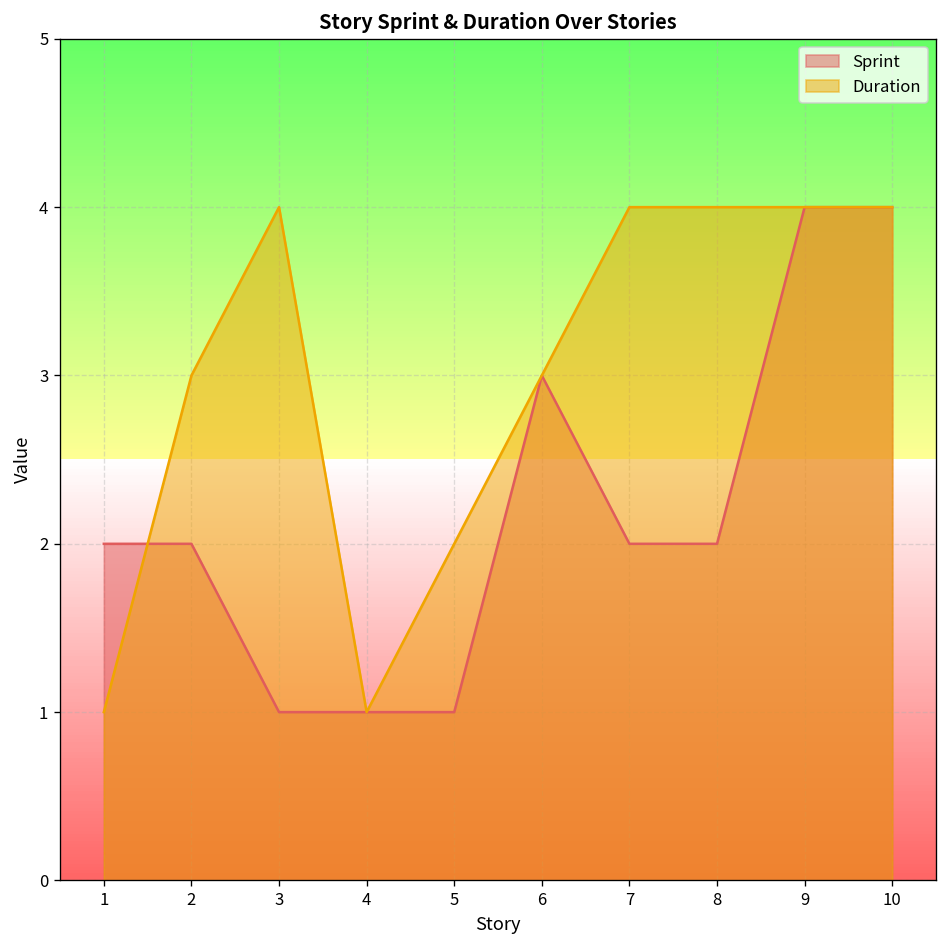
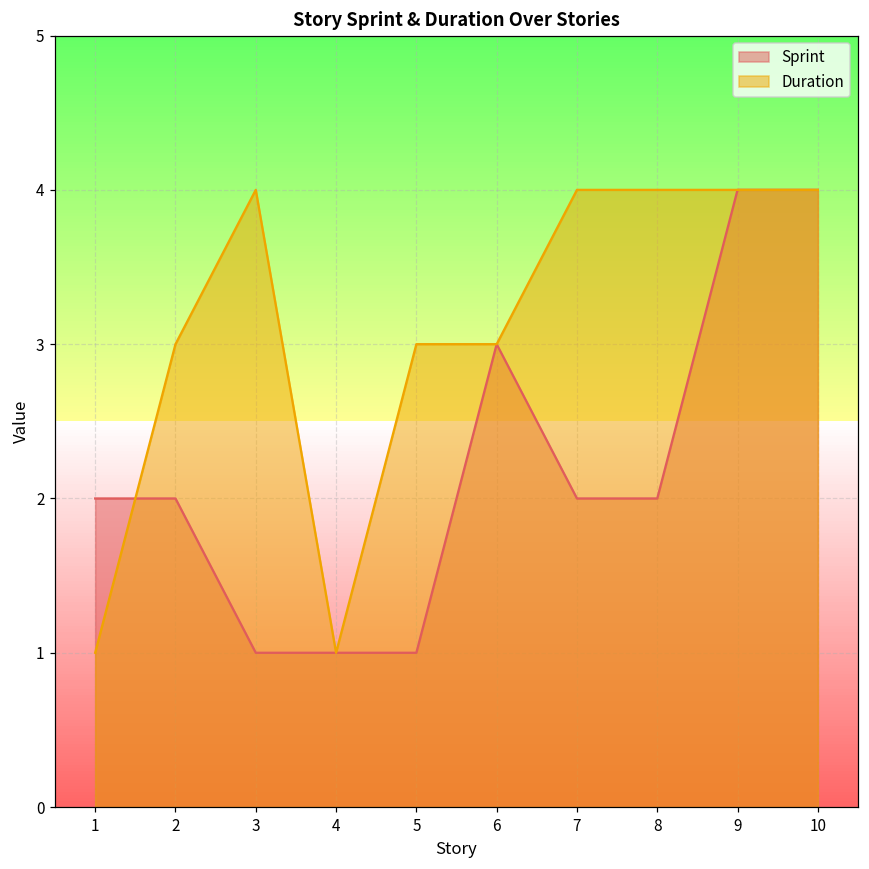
Duration, 5: 2 -> 3
